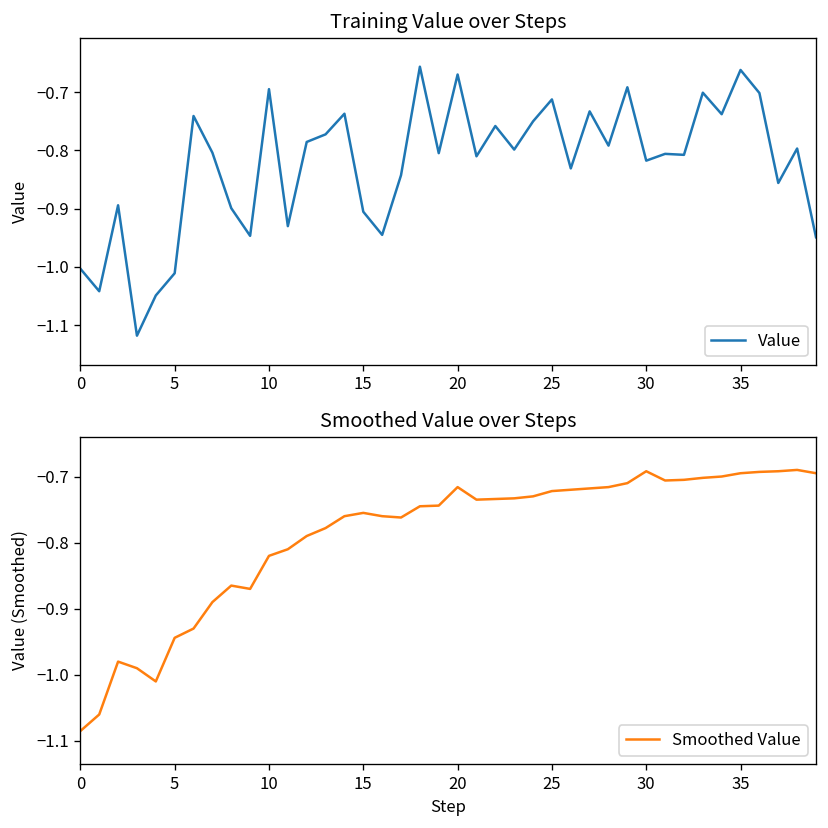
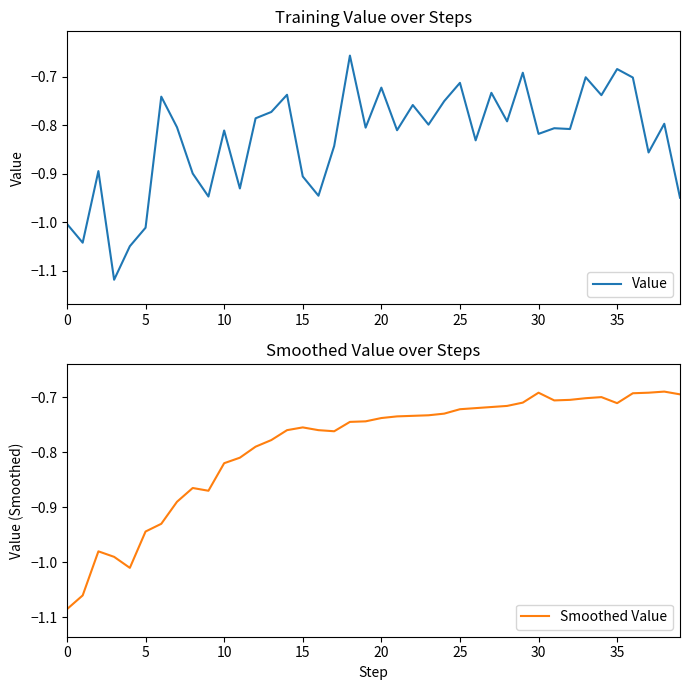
Training Value over Steps, 10: -0.69 -> -0.81
Training Value over Steps, 20: -0.67 -> -0.72
Training Value over Steps, 35: -0.66 -> -0.68
Smoothed Value over Steps, 20: -0.72 -> -0.74
Smoothed Value over Steps, 35: -0.70 -> -0.71
